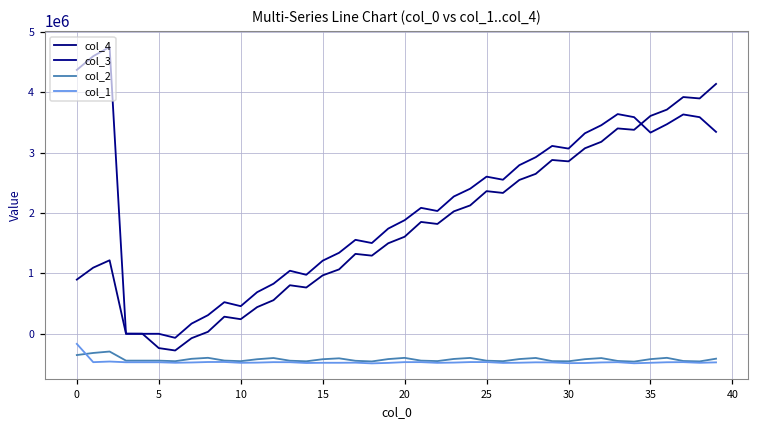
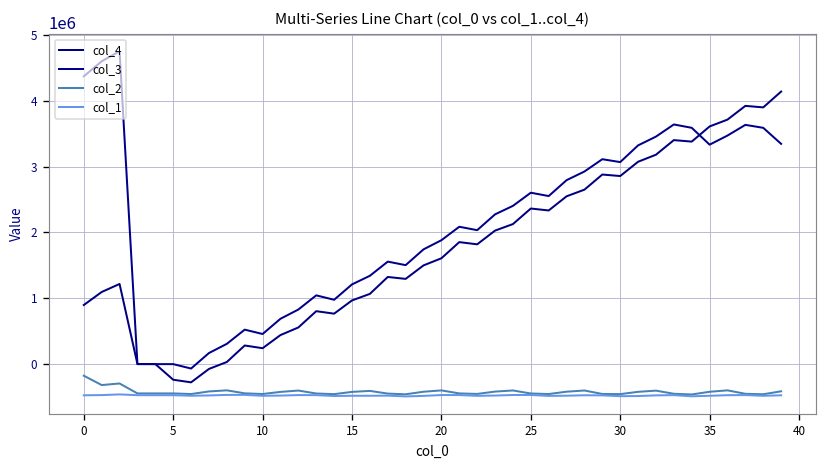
col_2, 0: -400000 -> -200000
col_1, 0: -200000 -> -500000
